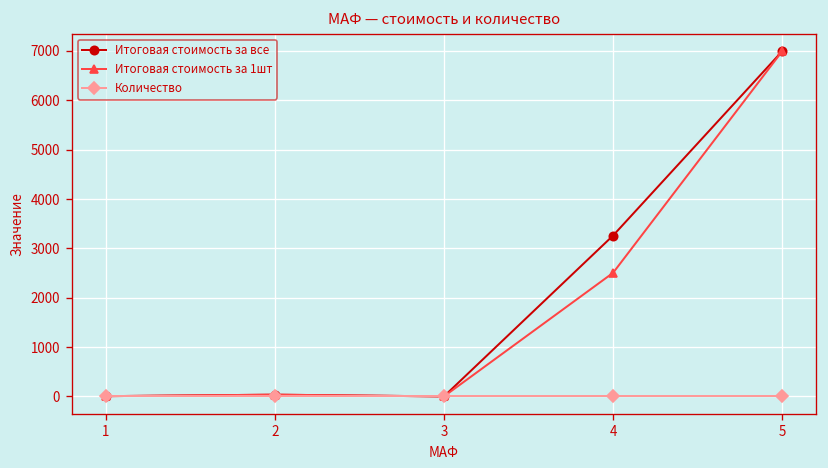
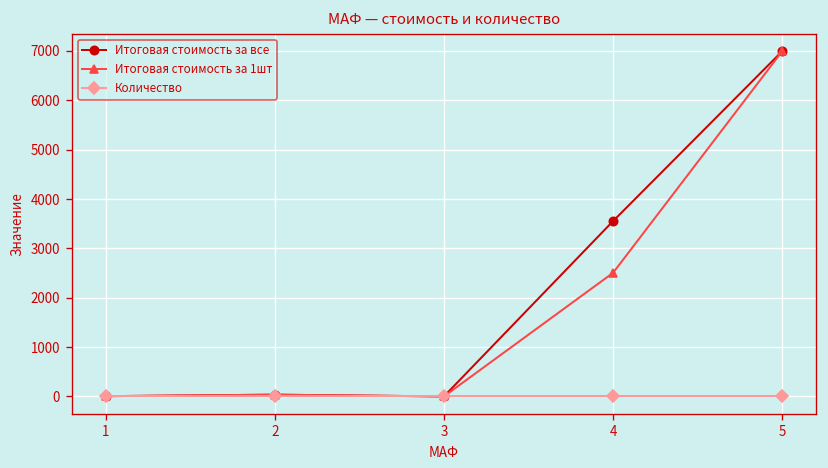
Итоговая стоимость за все, 4: 3300 -> 3600
